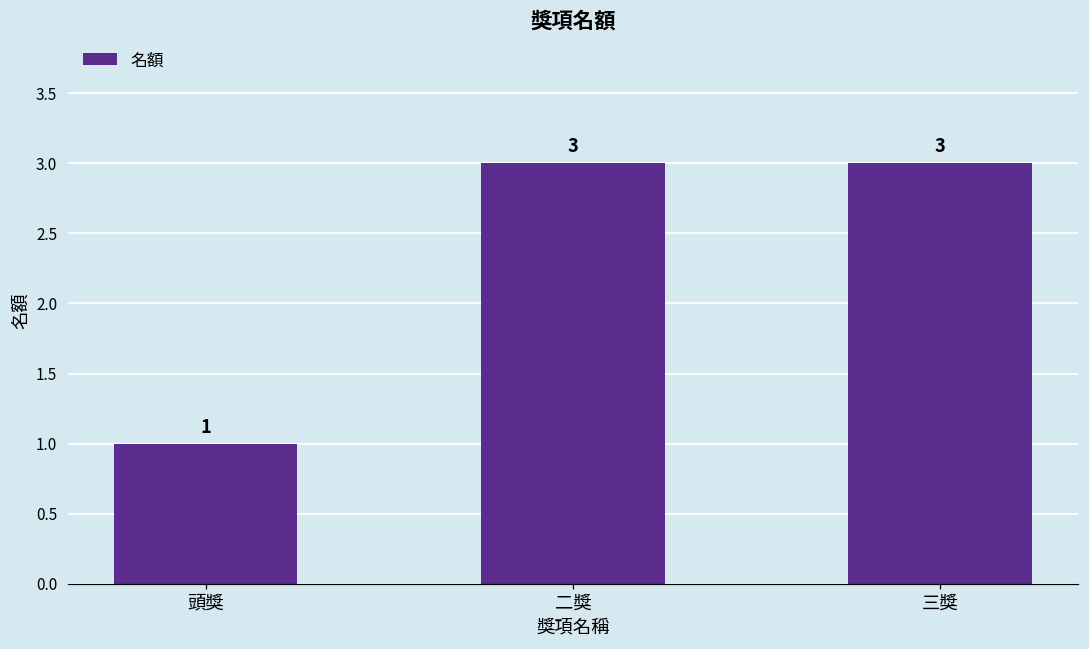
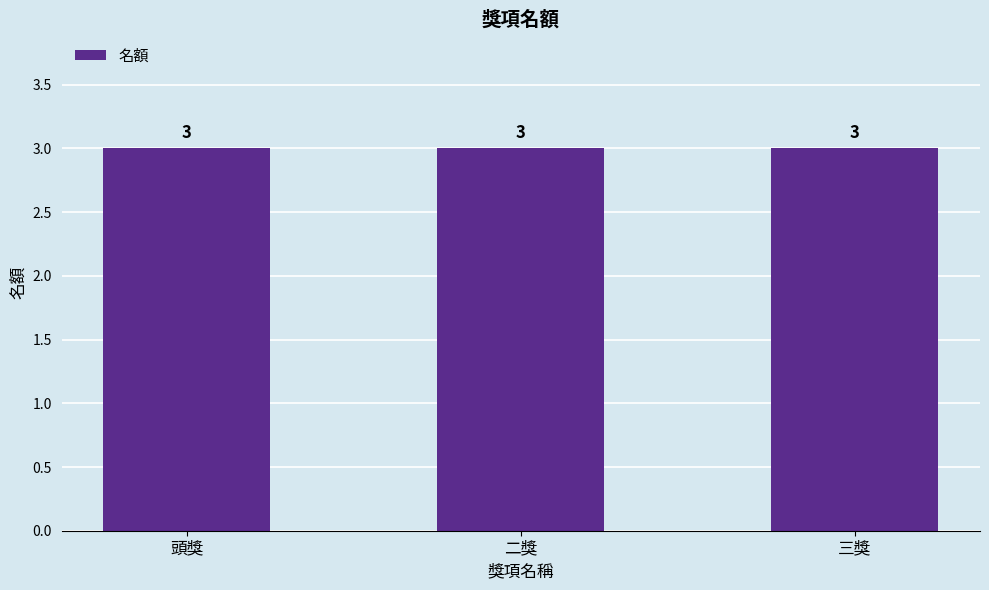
頭獎: 1 -> 3
